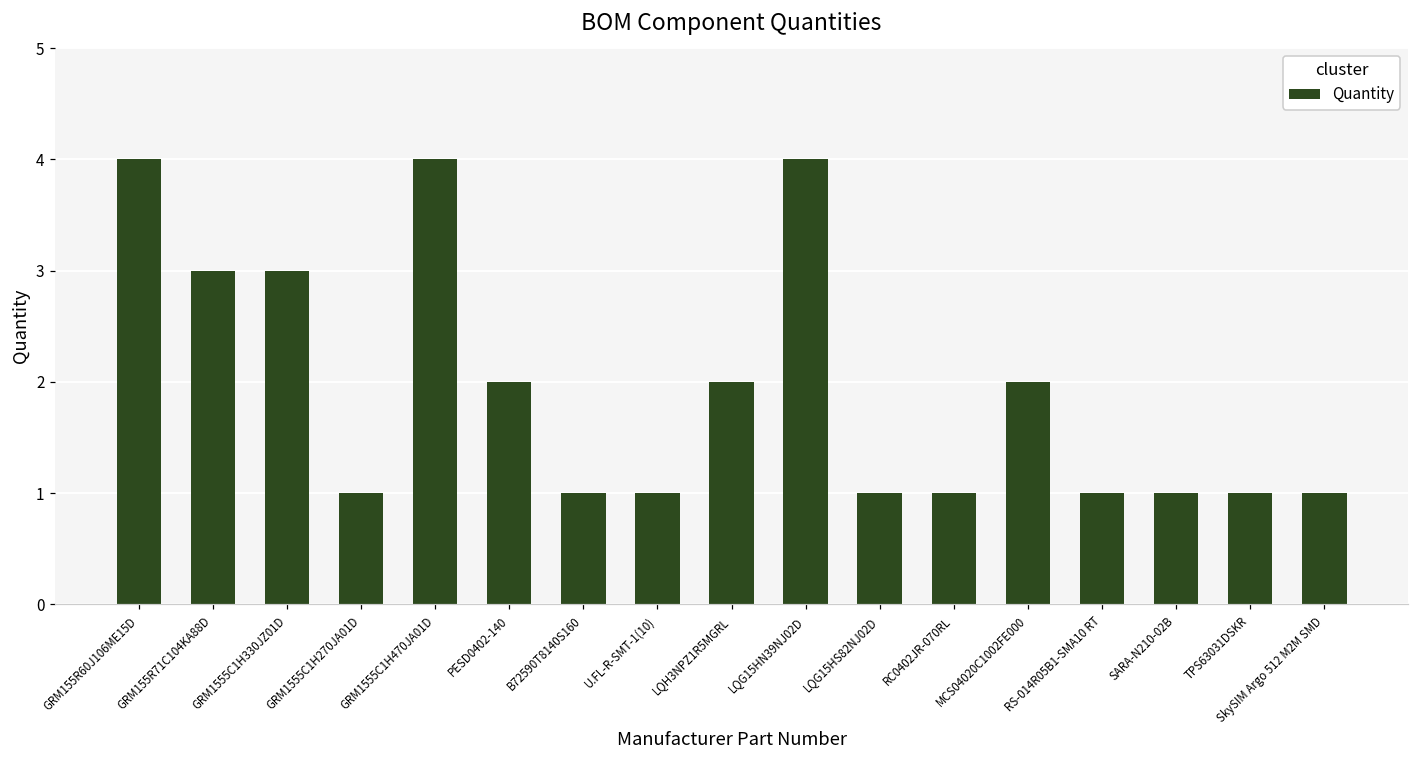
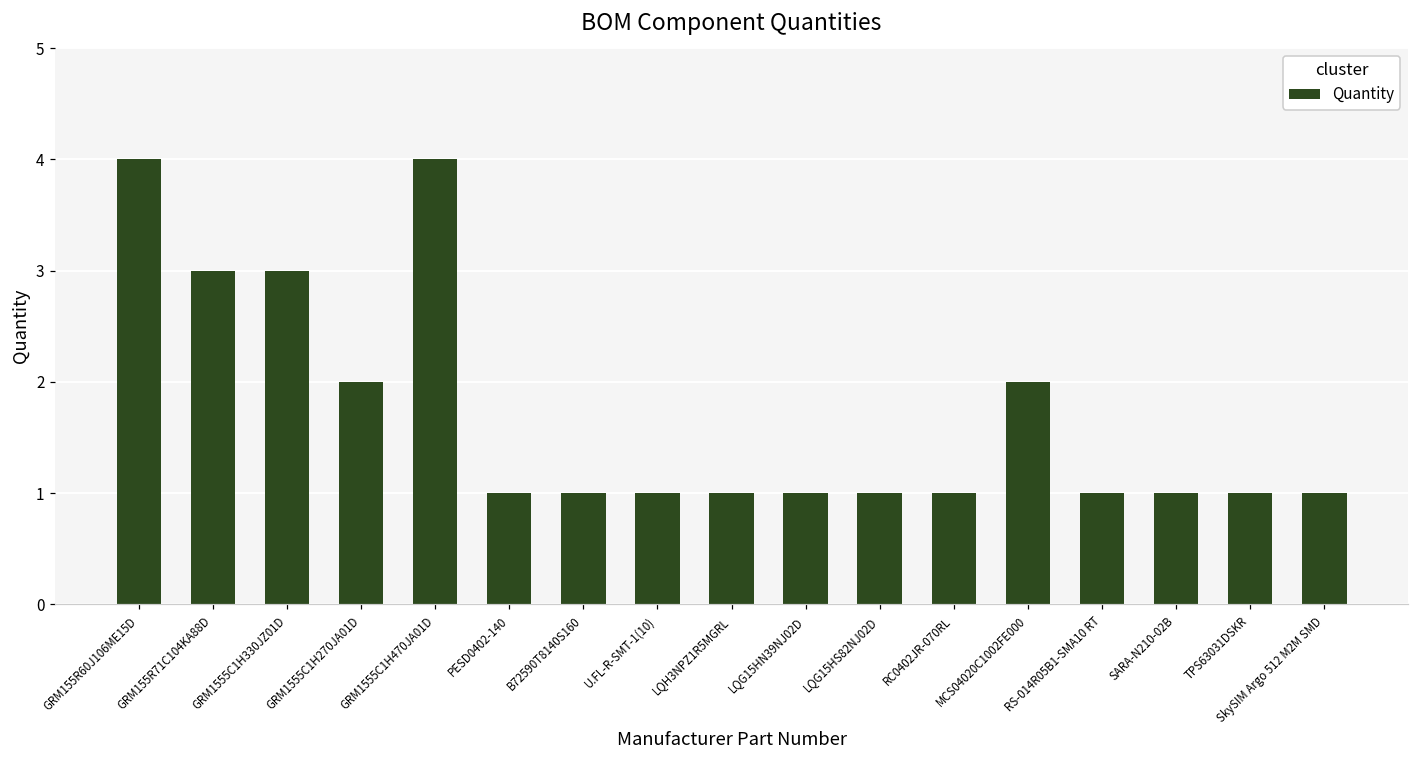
GRM1555C1H270JA01D: 1 -> 2
PESD0402-140: 2 -> 1
LQH3NPZ1R5MGRL: 2 -> 1
LQG15HN39NJ02D: 4 -> 1
